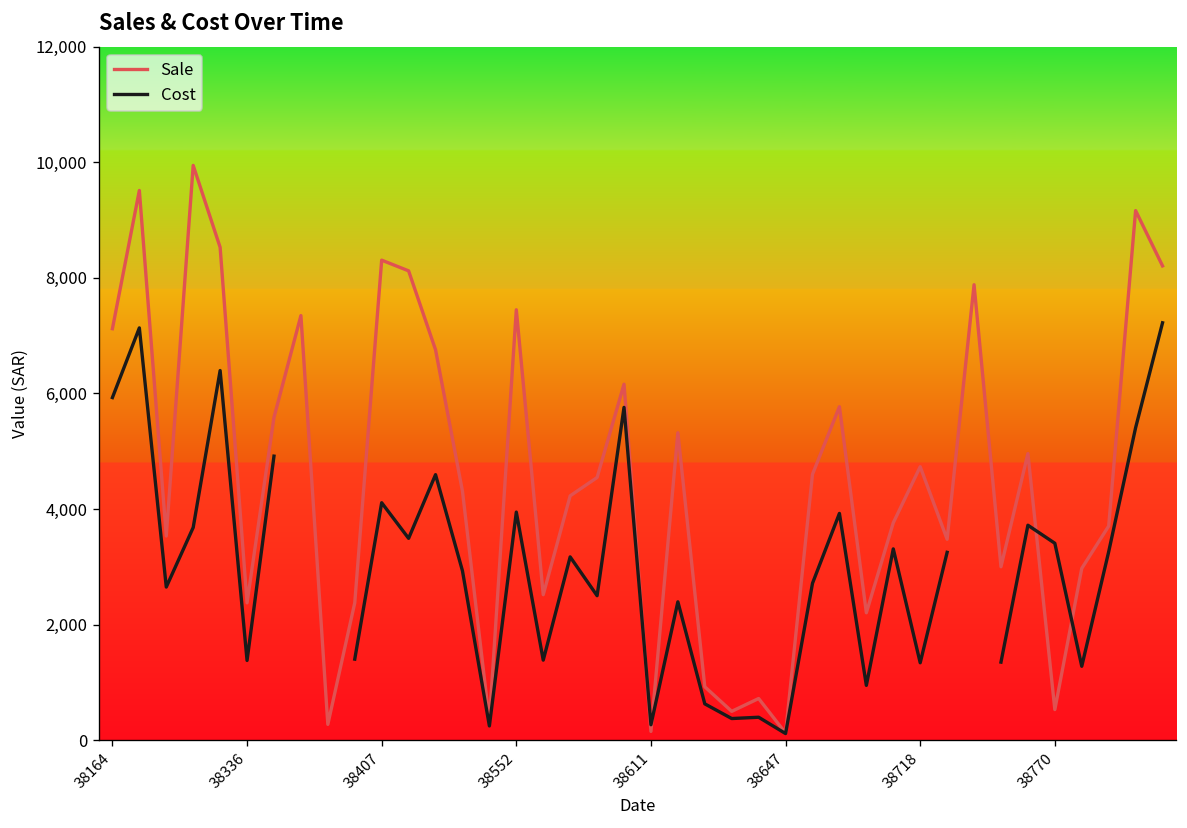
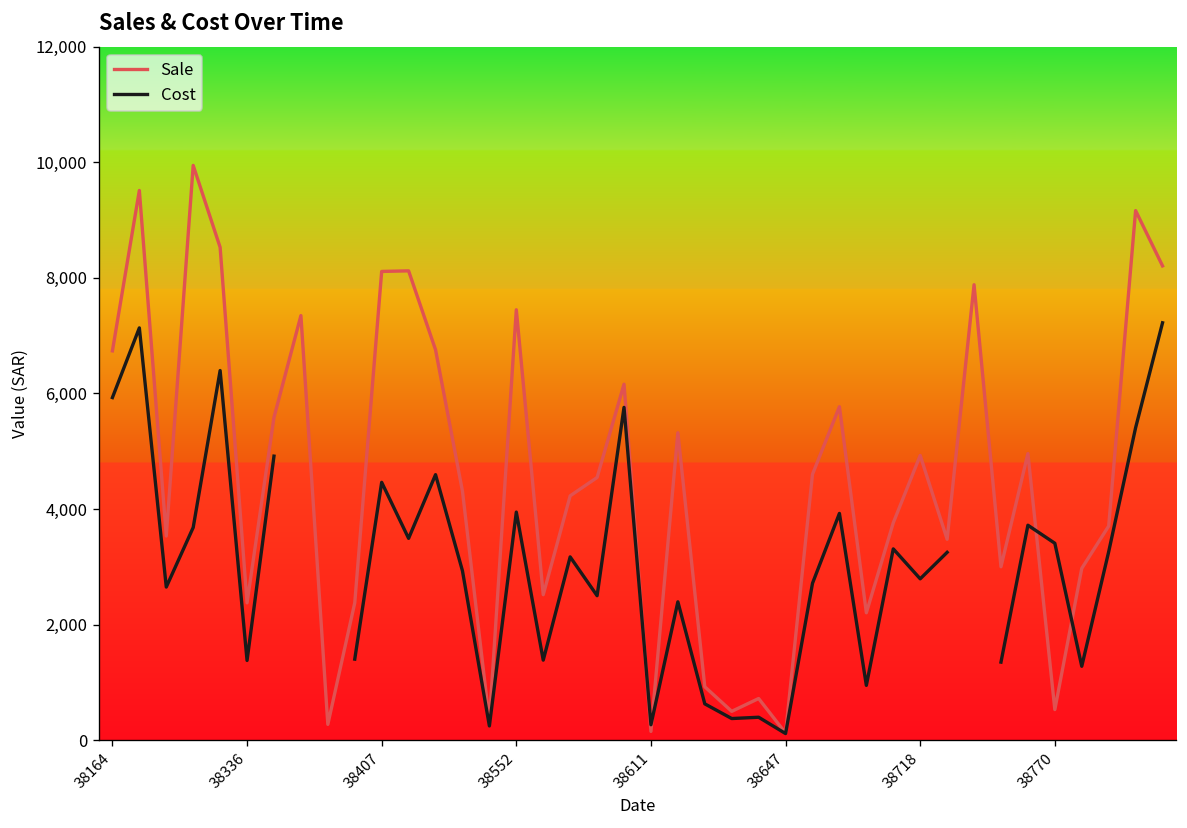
Sale, 38164: 7,100 -> 6,700
Sale, 38407: 8,300 -> 8,100
Cost, 38407: 4,100 -> 4,500
Sale, 38718: 4,700 -> 4,900
Cost, 38718: 1,300 -> 2,800
